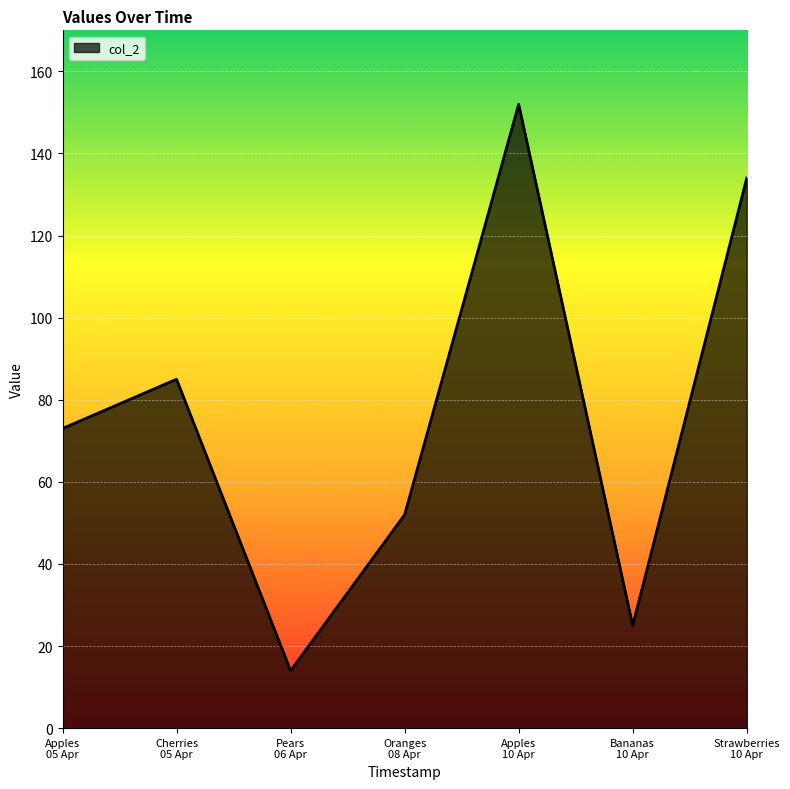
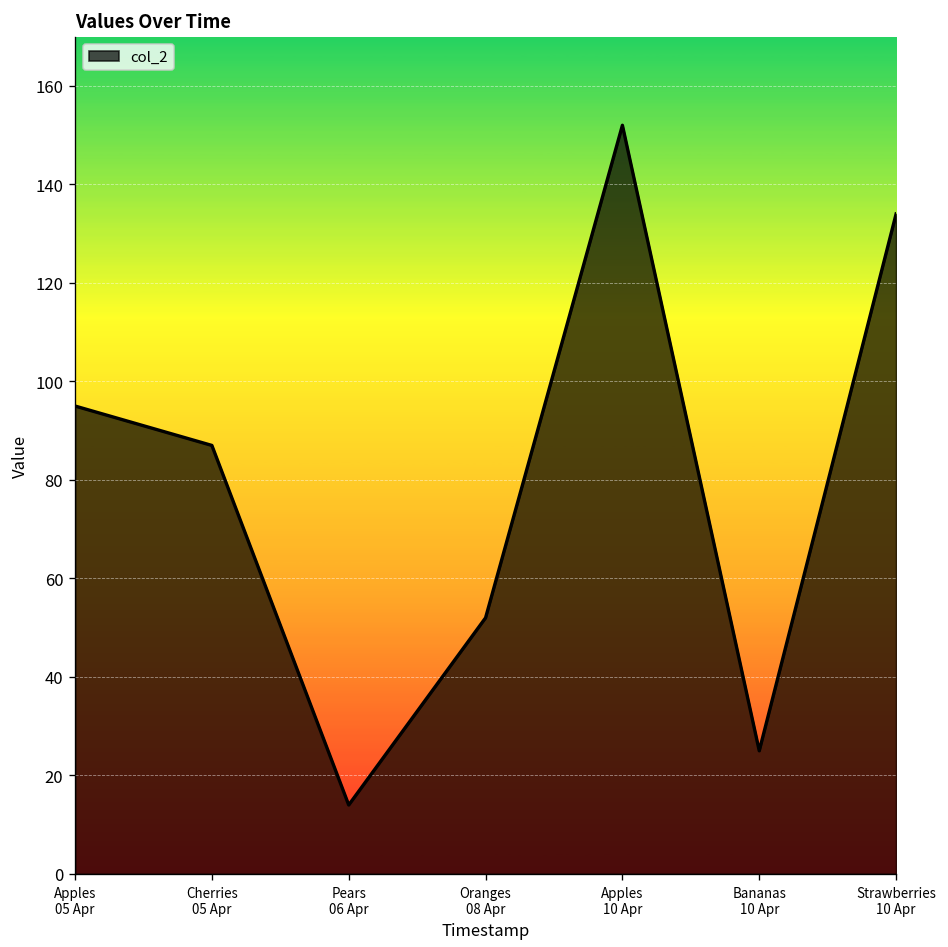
Apples 05 Apr: 73 -> 95
Cherries 05 Apr: 85 -> 87
